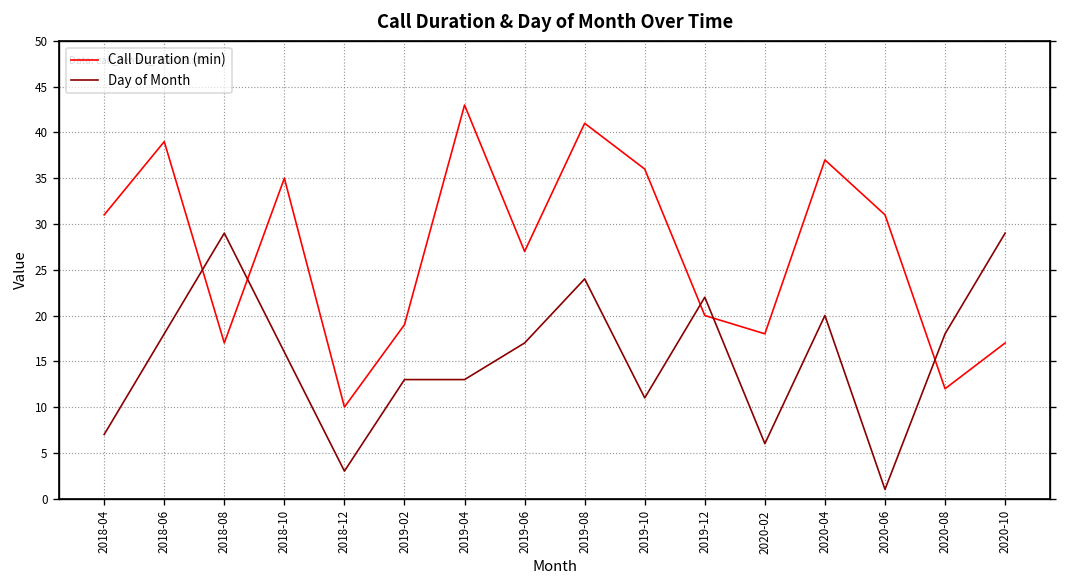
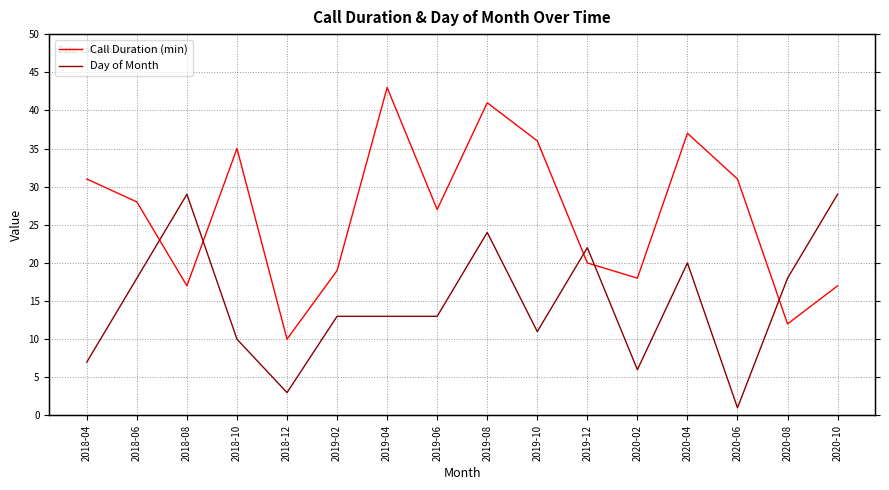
Call Duration (min), 2018-06: 39 -> 28
Day of Month, 2018-10: 16 -> 10
Day of Month, 2019-06: 17 -> 13
